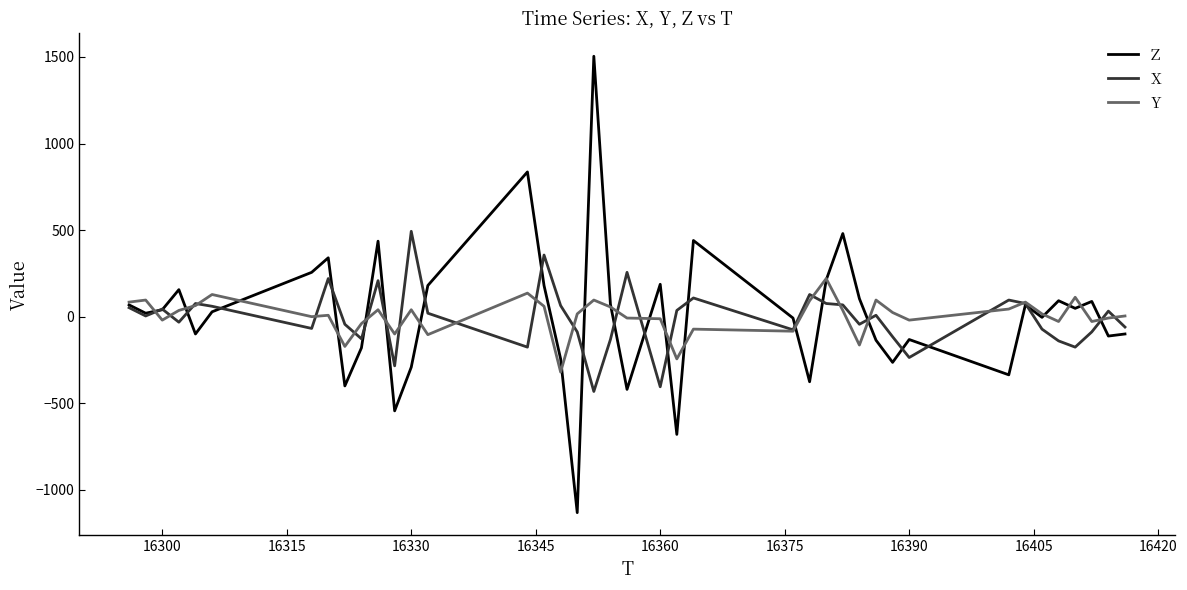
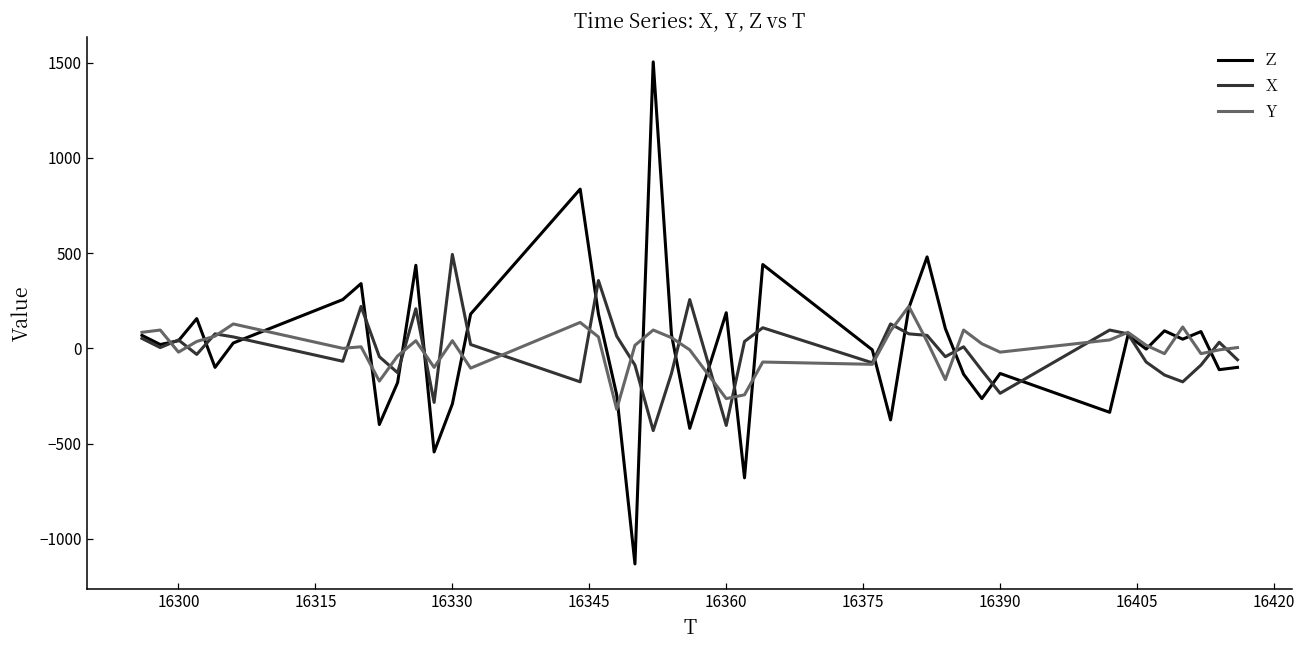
Y, 16360: -10 -> -260
